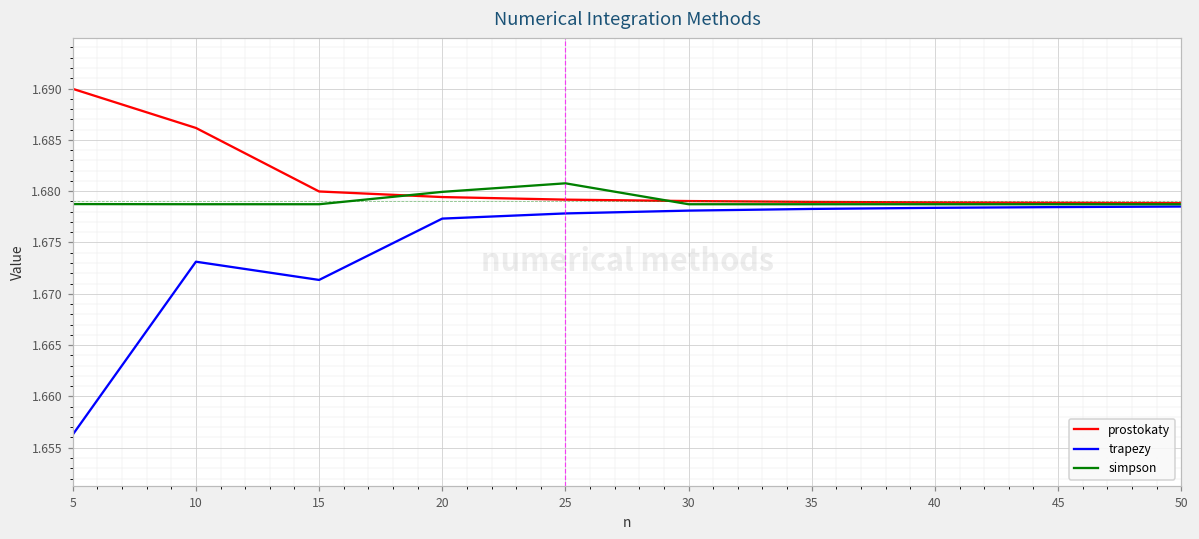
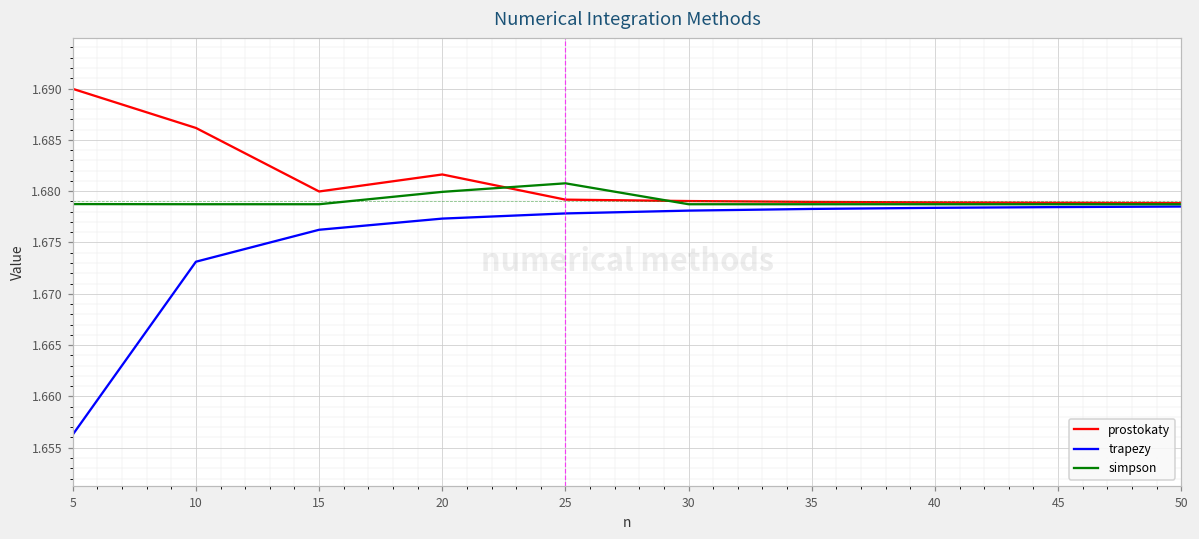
trapezy, 15: 1.671 -> 1.676
prostokaty, 20: 1.679 -> 1.682
